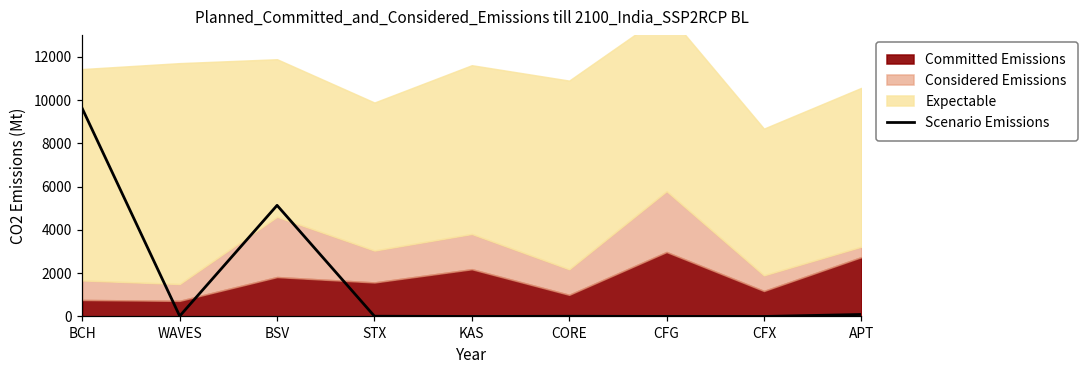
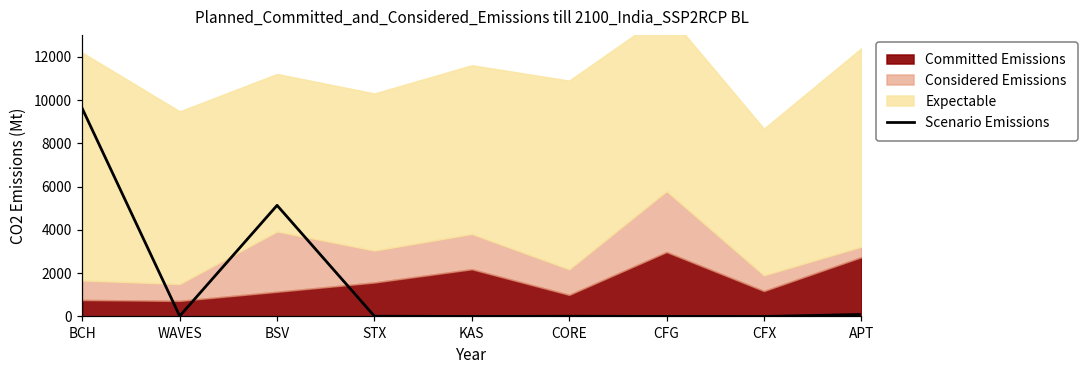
Expectable, BCH: 9800 -> 10500
Expectable, WAVES: 10200 -> 8000
Committed Emissions, BSV: 1800 -> 1100
Expectable, STX: 6800 -> 7300
Expectable, APT: 7300 -> 9200
